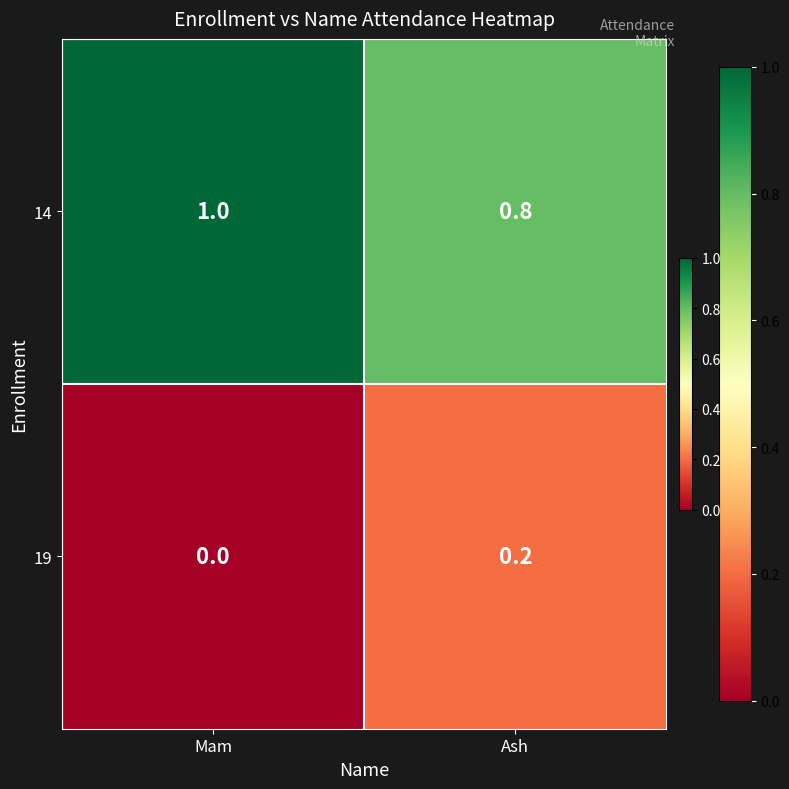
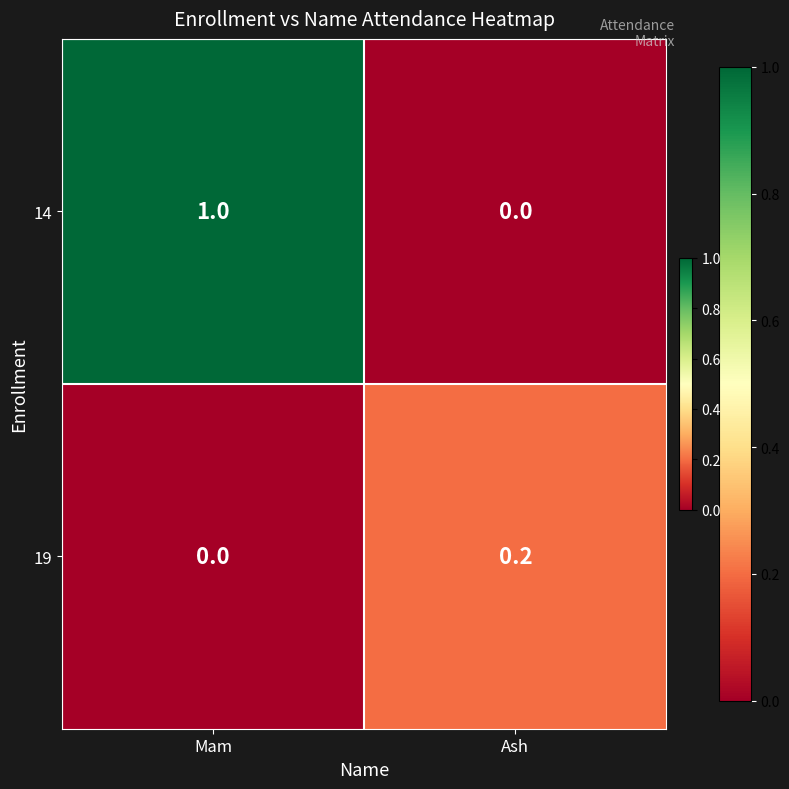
14, Ash: 0.8 -> 0.0
